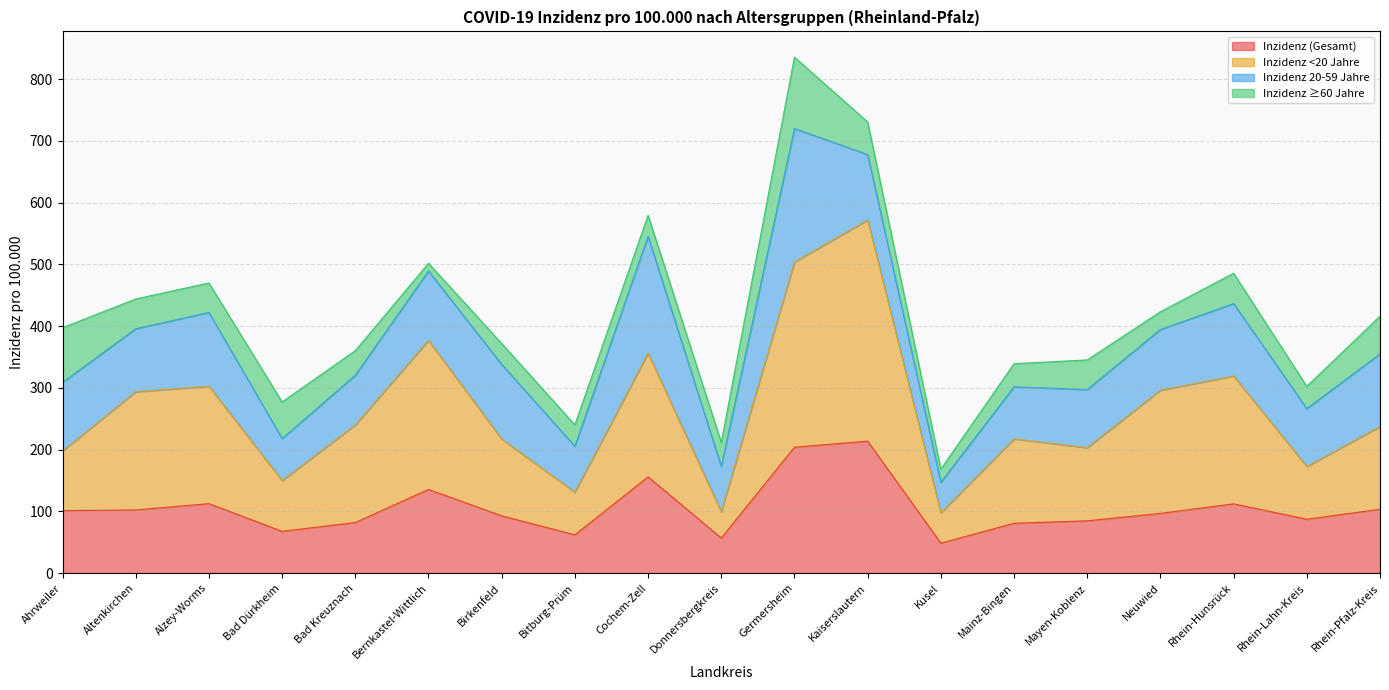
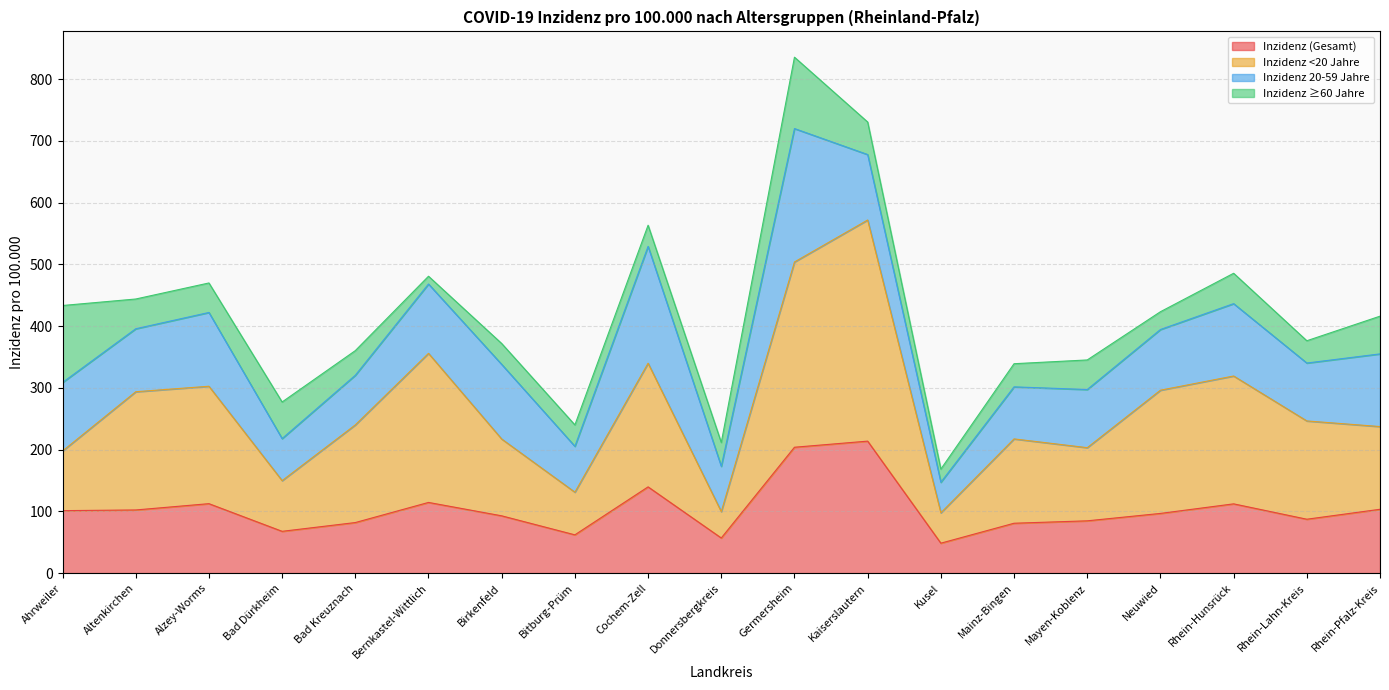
Inzidenz ≥60 Jahre, Ahrweiler: 90 -> 120
Inzidenz (Gesamt), Bernkastel-Wittlich: 140 -> 110
Inzidenz (Gesamt), Cochem-Zell: 160 -> 140
Inzidenz <20 Jahre, Rhein-Lahn-Kreis: 90 -> 160
